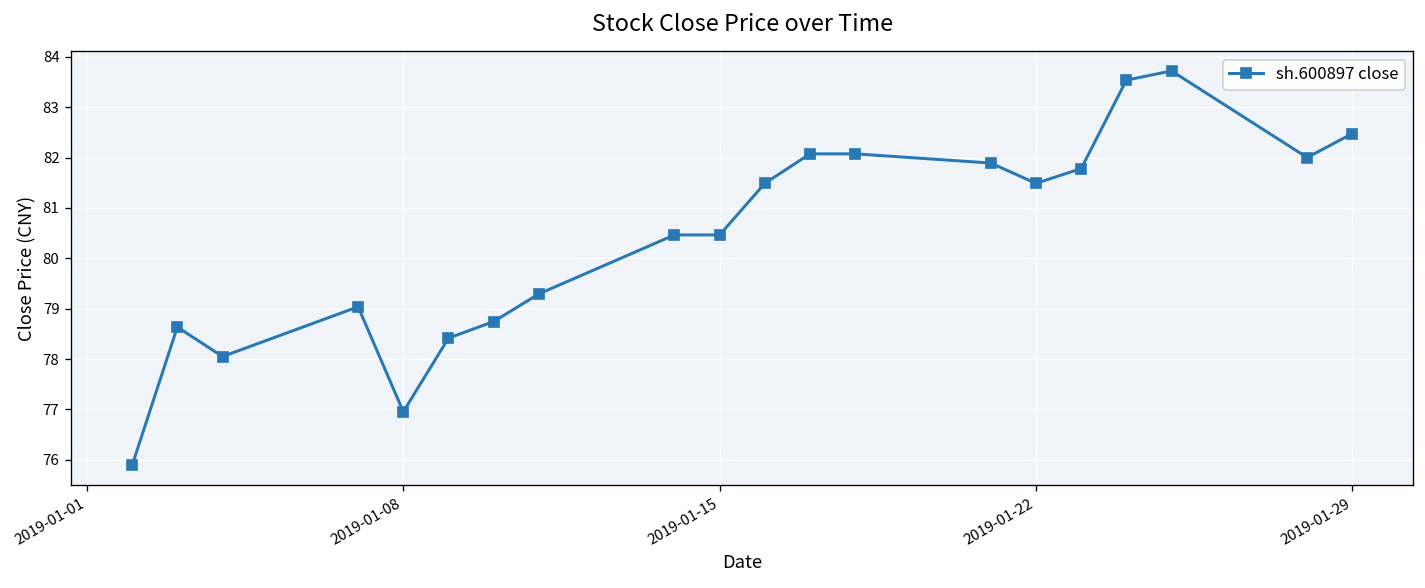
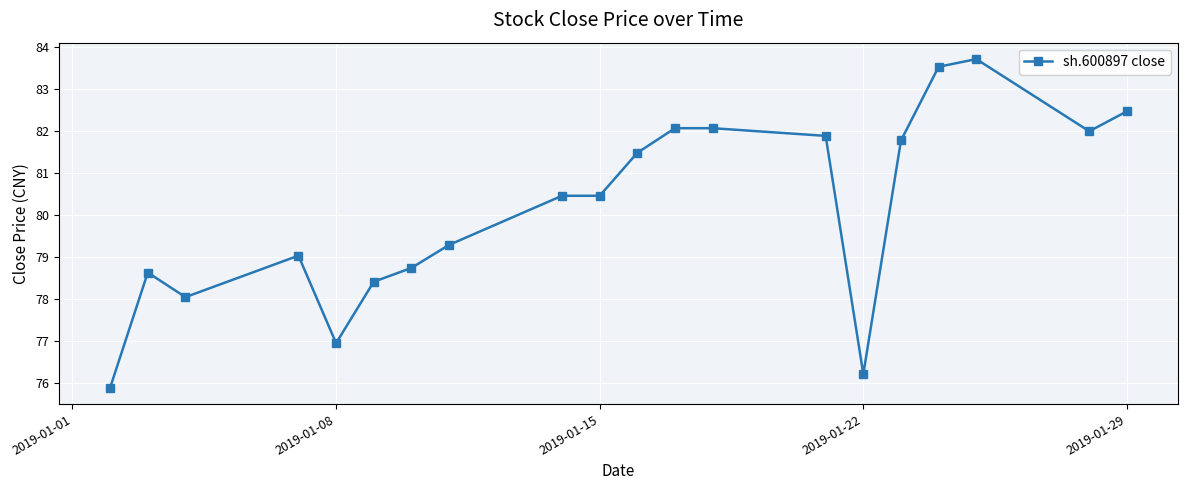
2019-01-22: 81.5 -> 76.2
